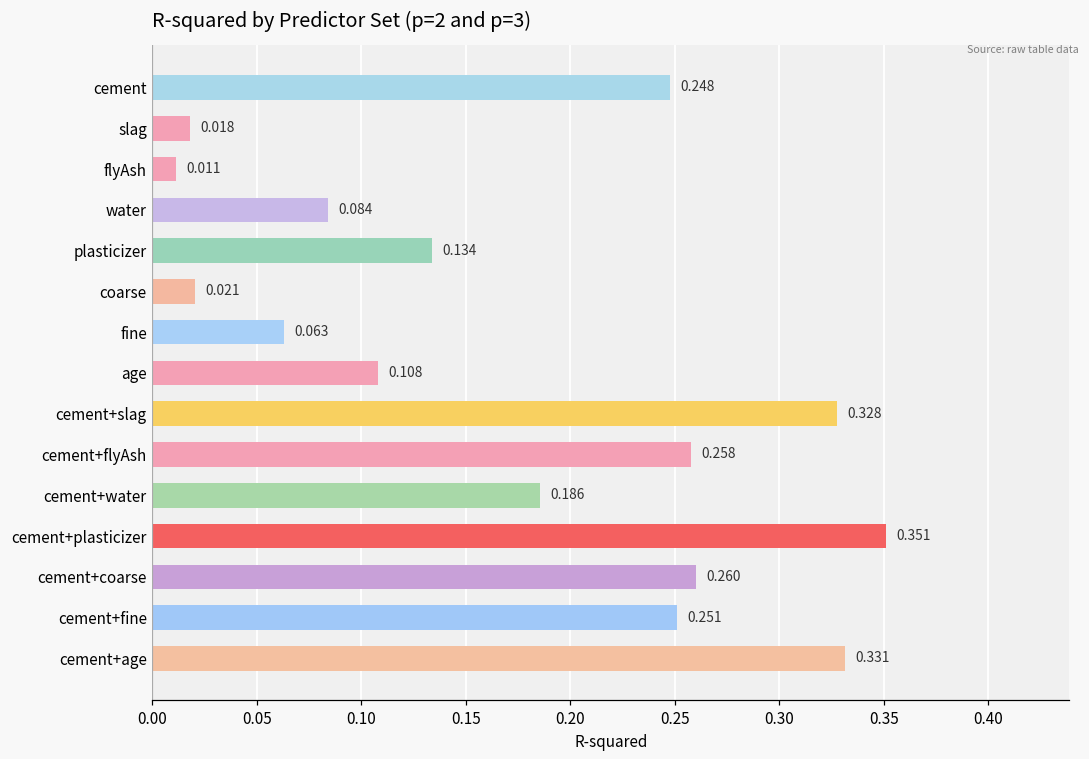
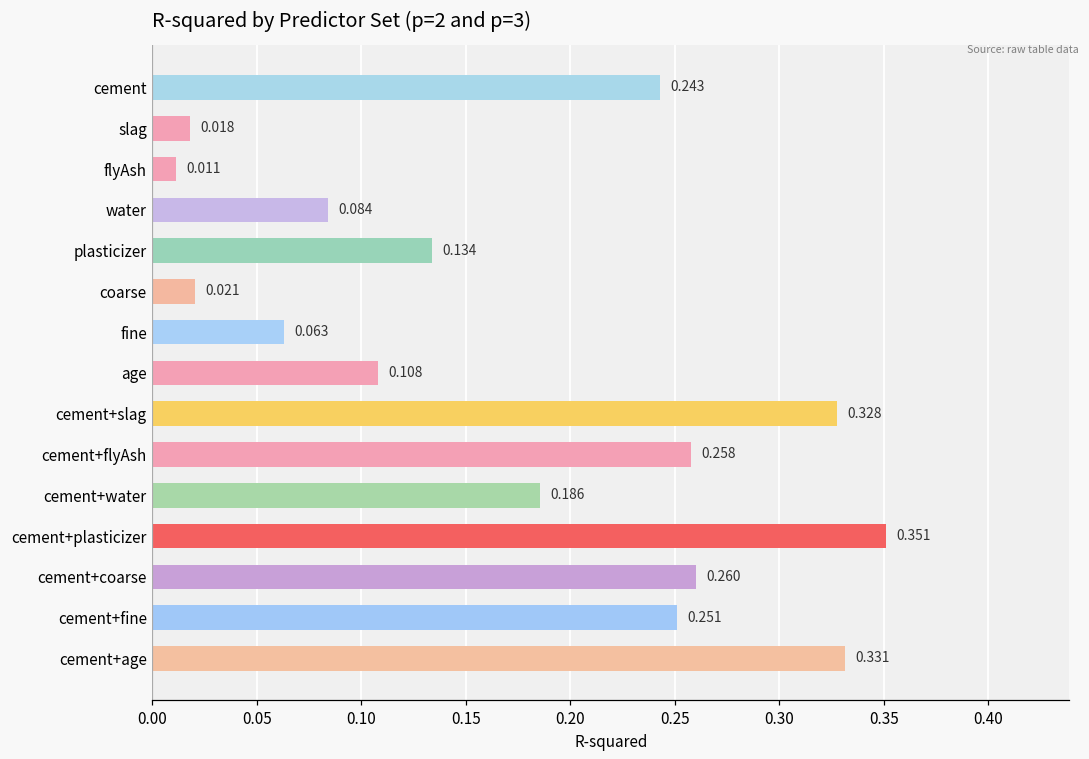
cement: 0.248 -> 0.243
